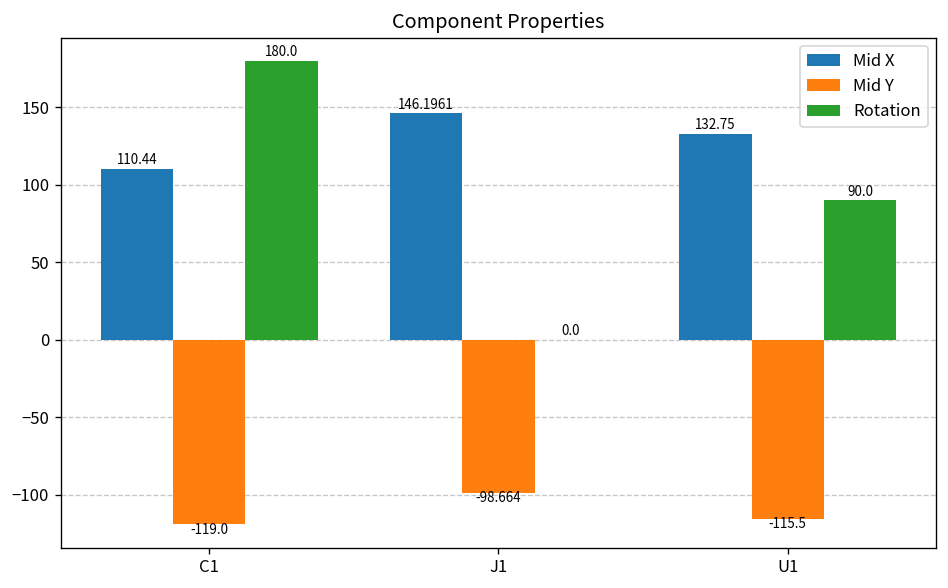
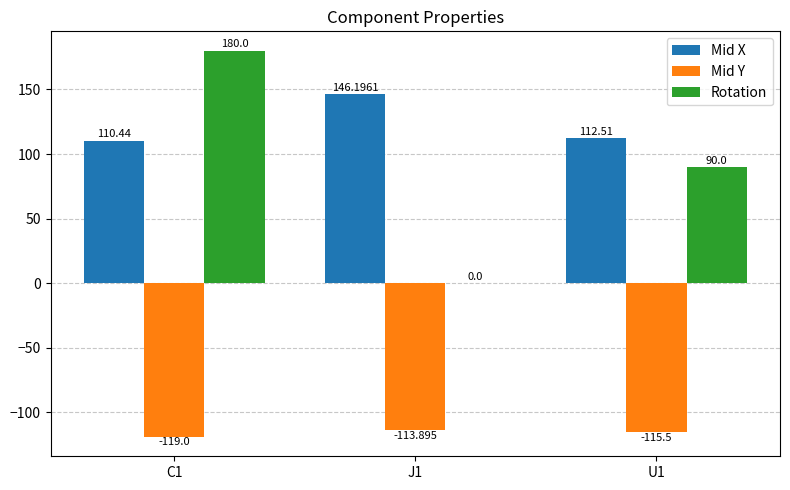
Mid Y, J1: -98.664 -> -113.895
Mid X, U1: 132.75 -> 112.51
